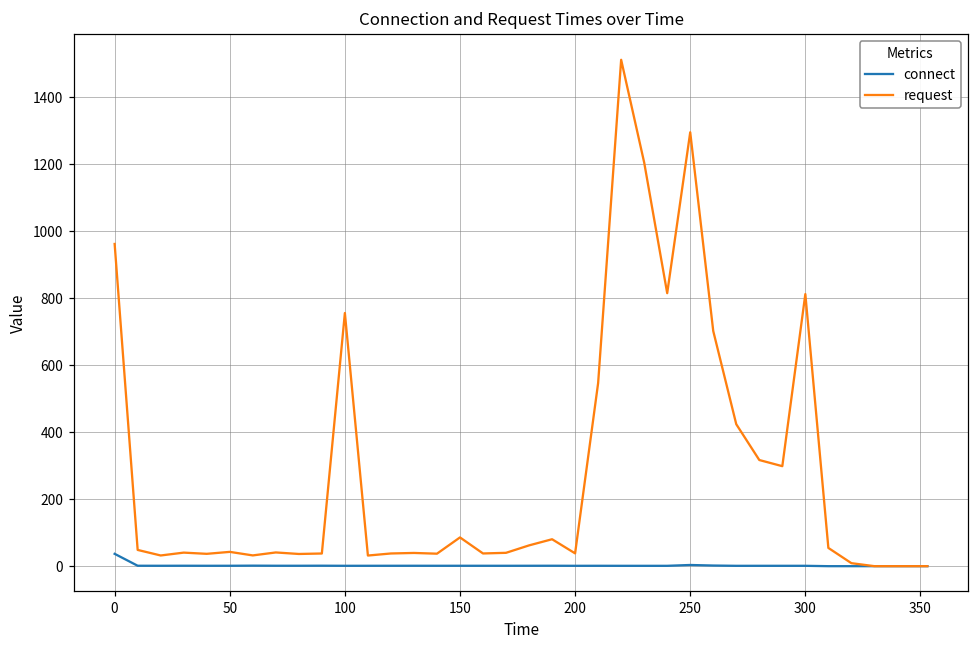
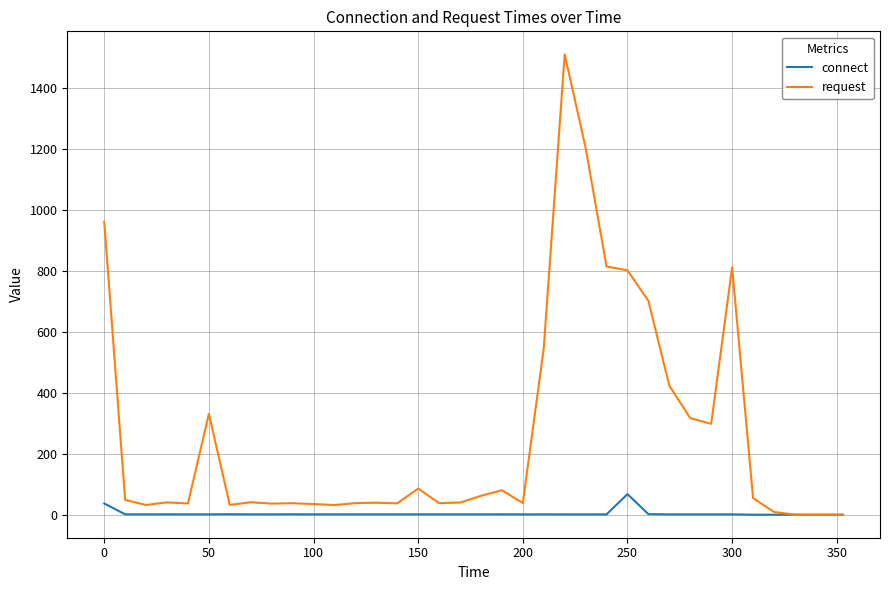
request, 50: 40 -> 330
request, 100: 760 -> 30
connect, 250: 0 -> 70
request, 250: 1290 -> 800
